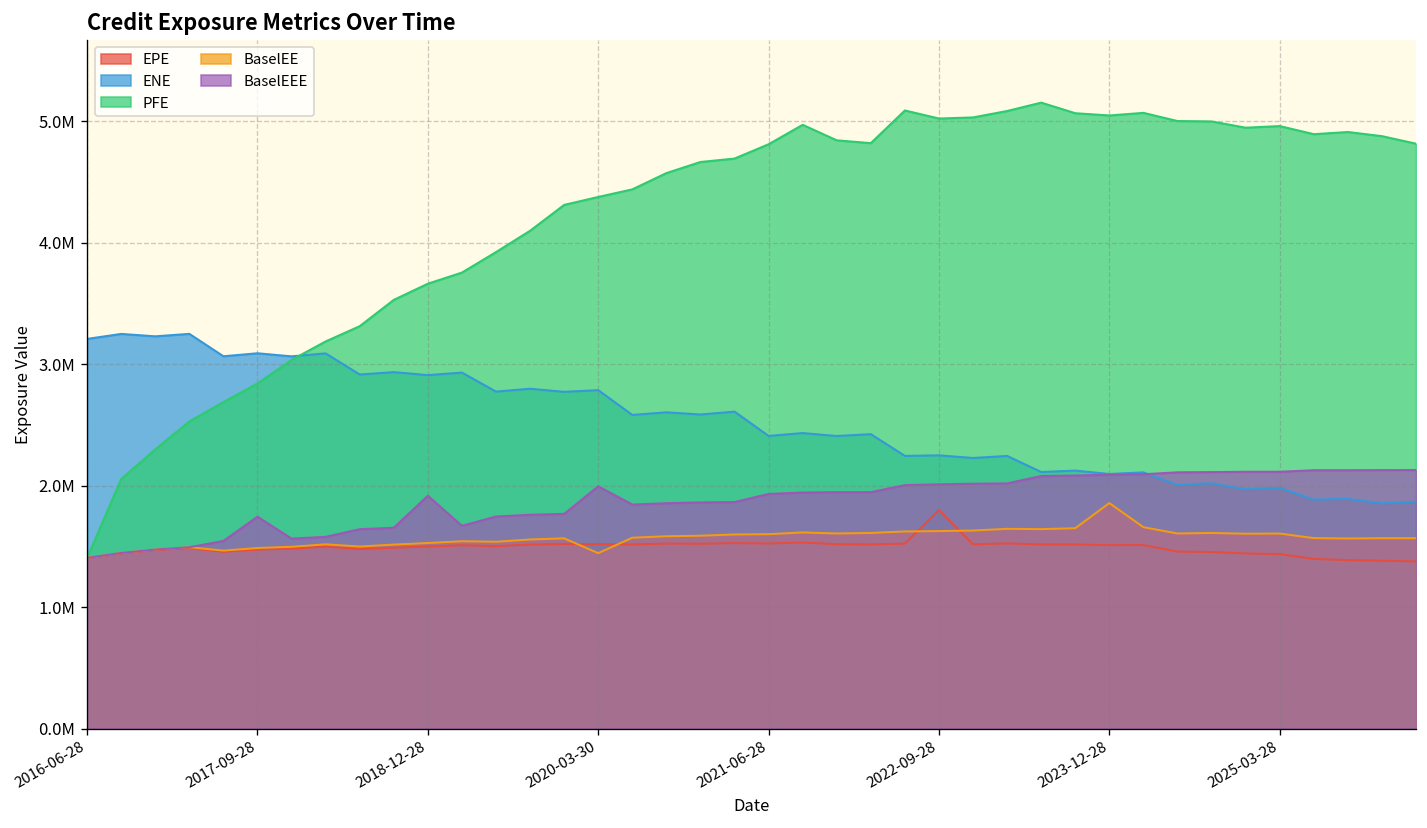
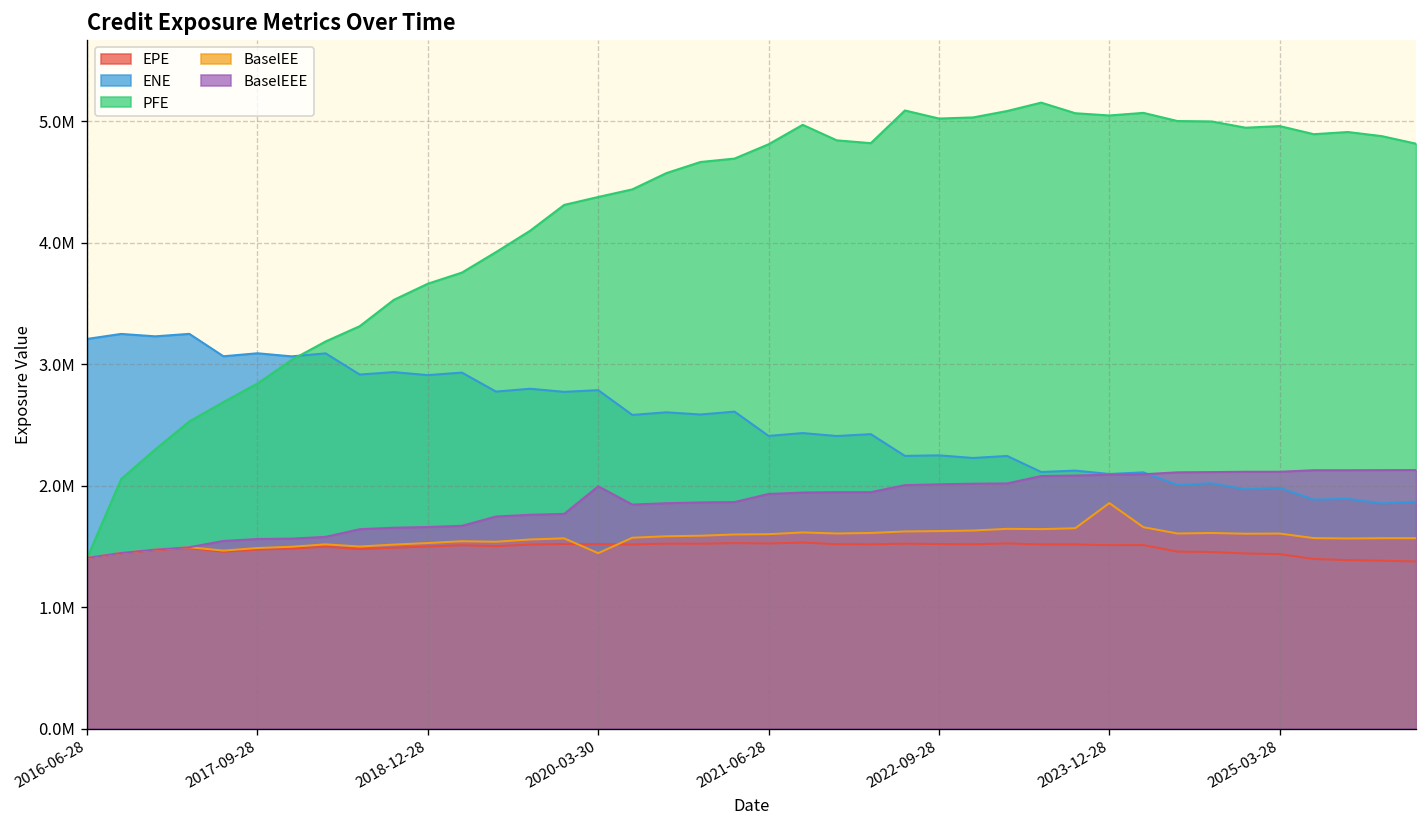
BaselEEE, 2017-09-28: 1740000 -> 1560000
BaselEEE, 2018-12-28: 1920000 -> 1660000
EPE, 2022-09-28: 1800000 -> 1520000
